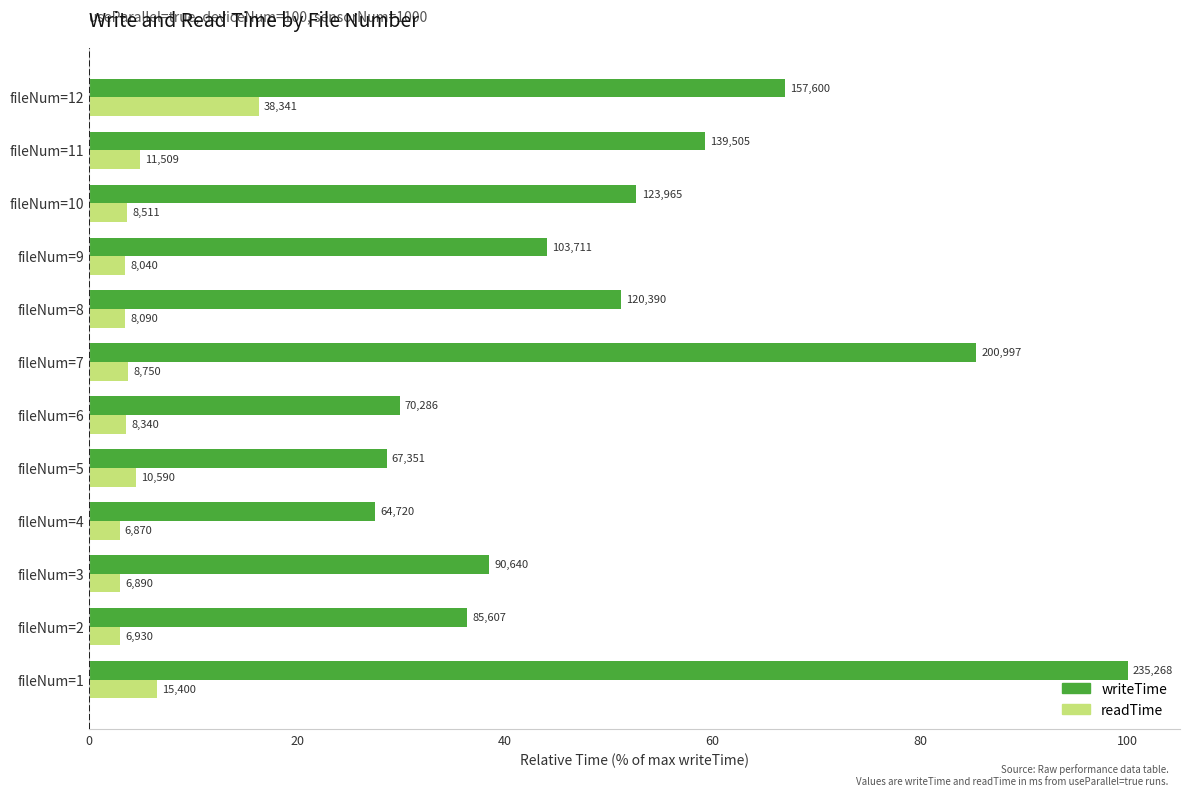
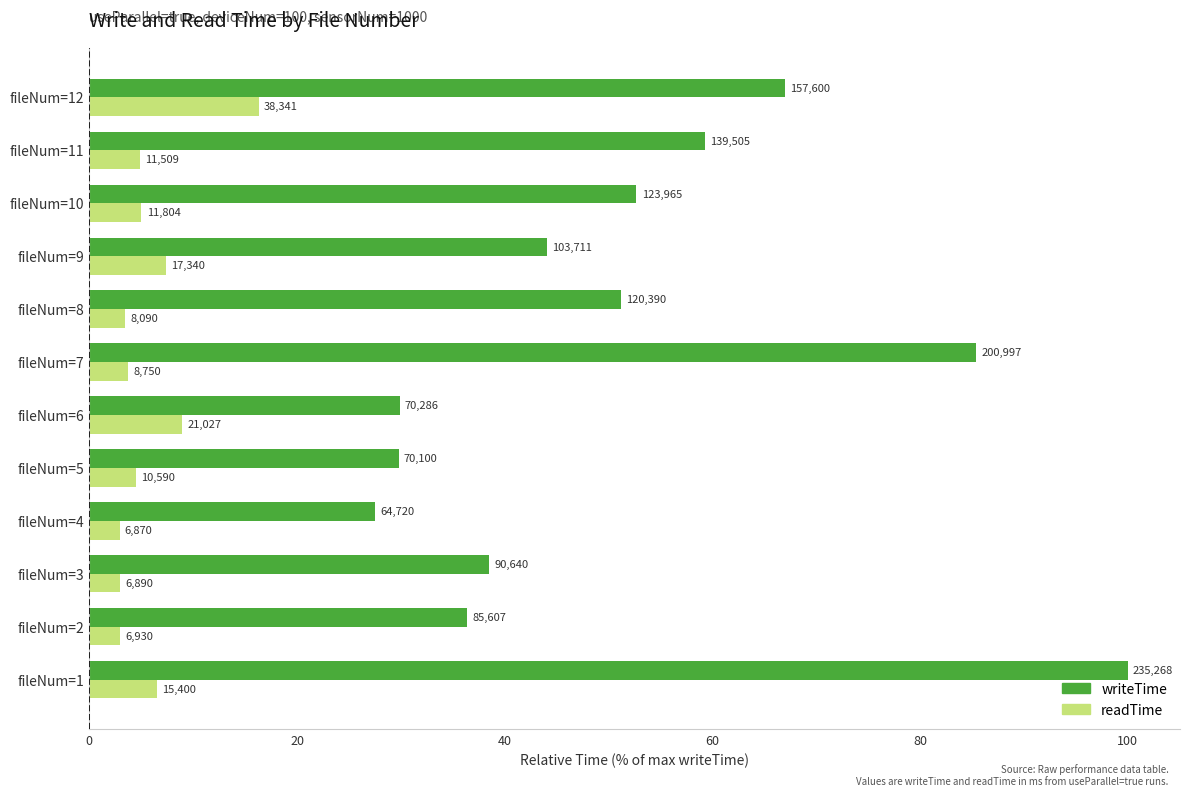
readTime, fileNum=10: 8,511 -> 11,804
readTime, fileNum=9: 8,040 -> 17,340
readTime, fileNum=6: 8,340 -> 21,027
writeTime, fileNum=5: 67,351 -> 70,100
